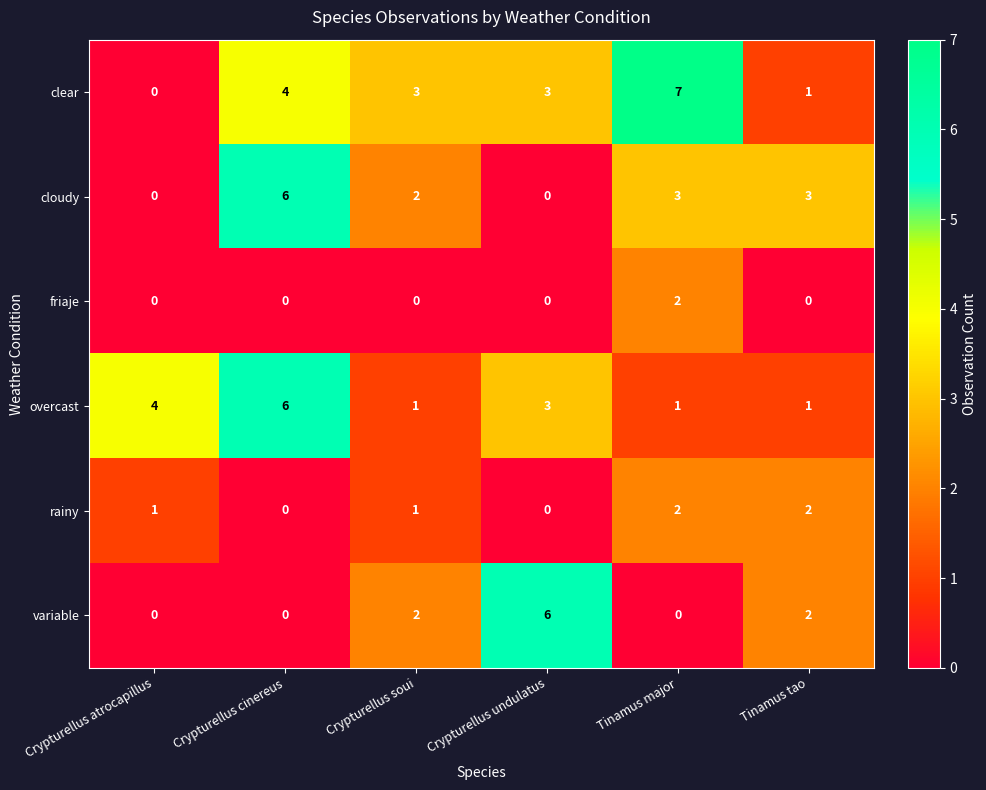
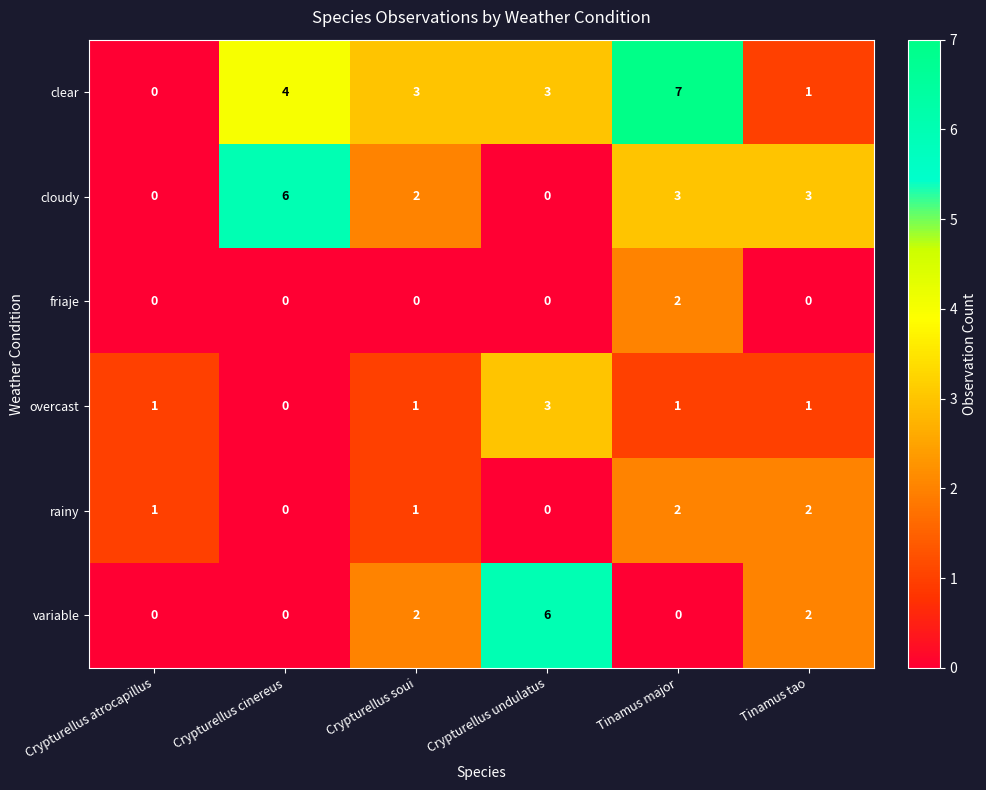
overcast, Crypturellus atrocapillus: 4 -> 1
overcast, Crypturellus cinereus: 6 -> 0
